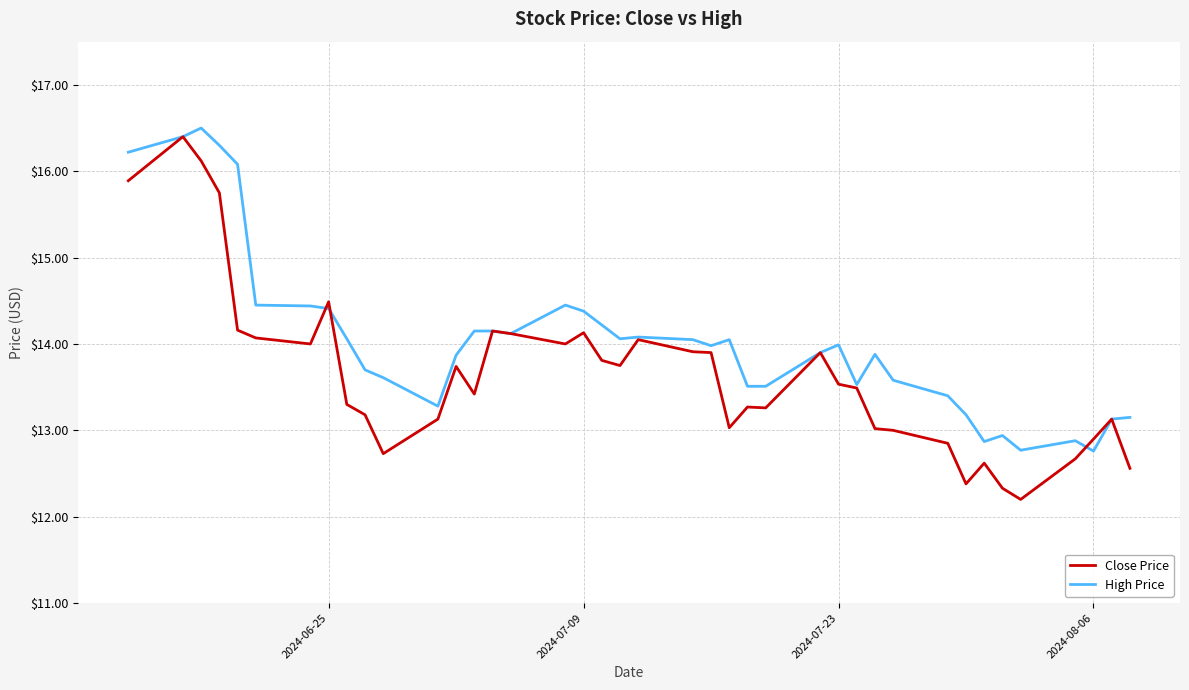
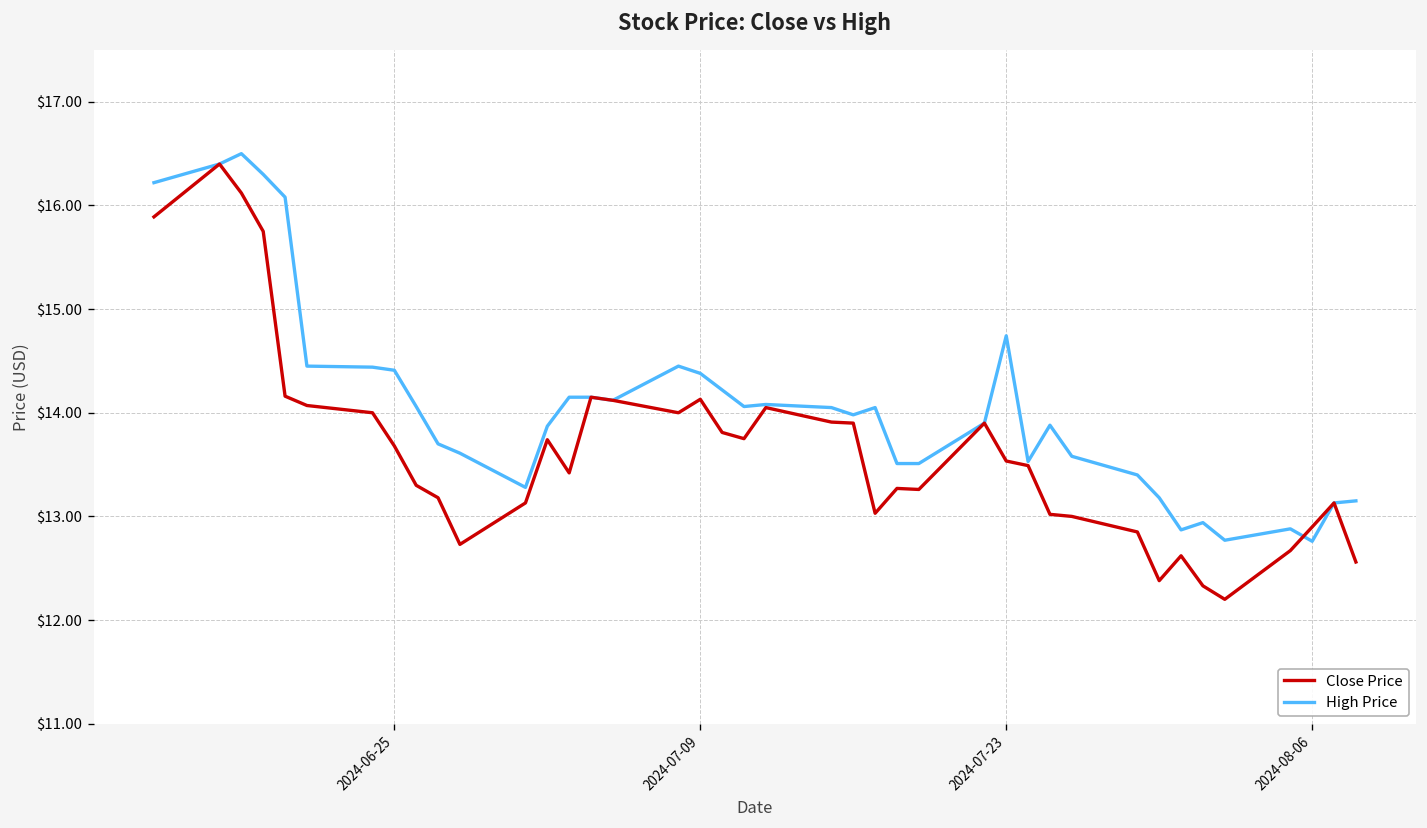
Close Price, 2024-06-25: $14.5 -> $13.7
High Price, 2024-07-23: $14.0 -> $14.7
